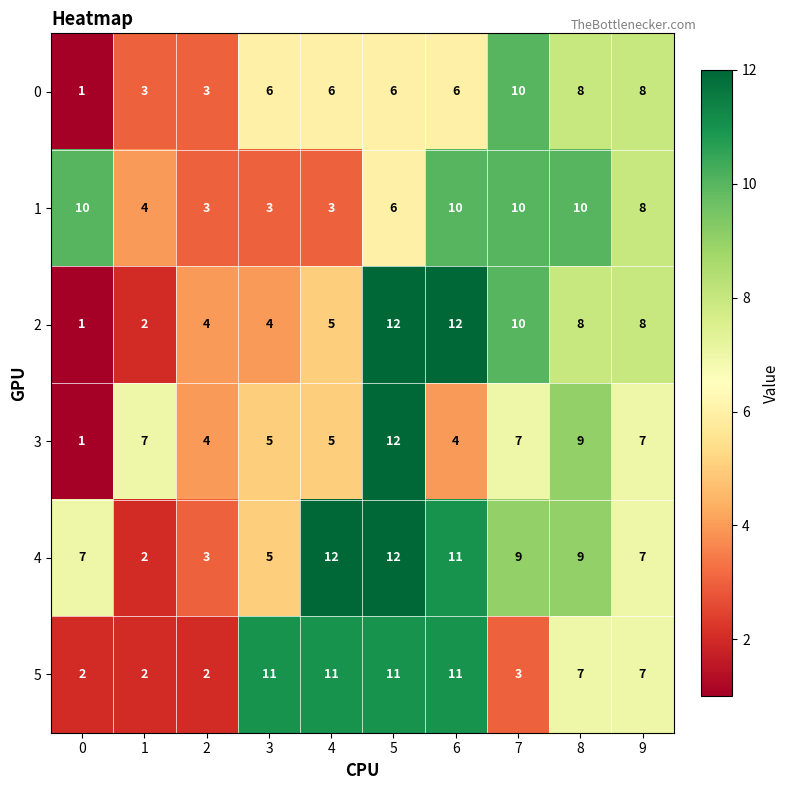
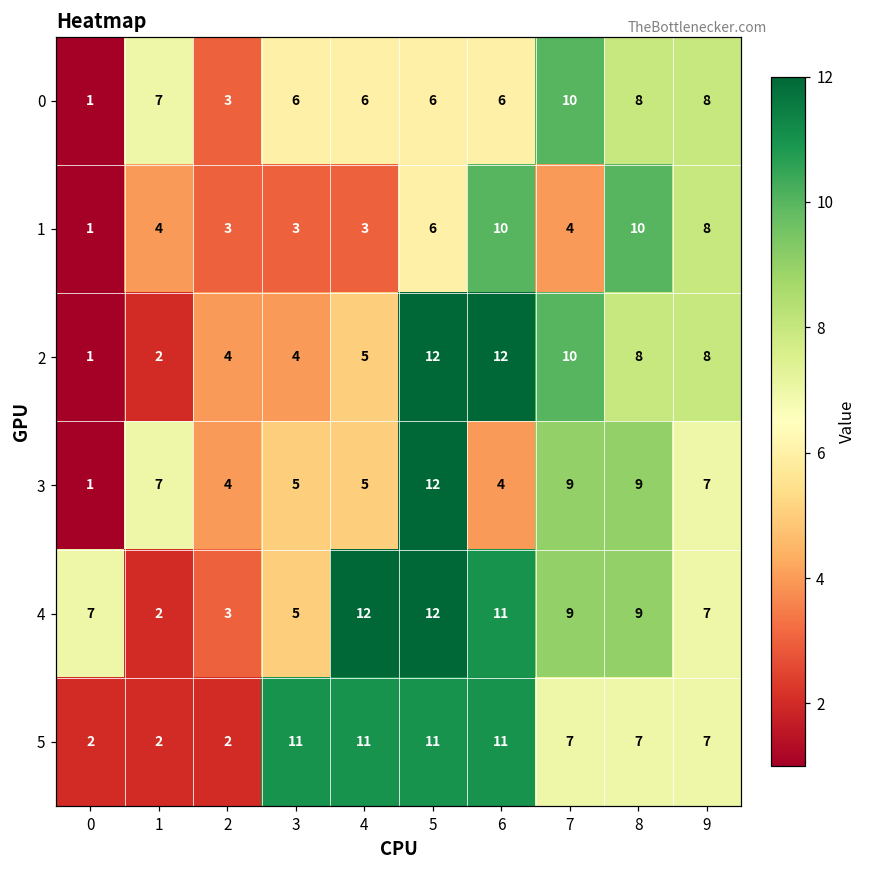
0, 1: 3 -> 7
1, 0: 10 -> 1
1, 7: 10 -> 4
3, 7: 7 -> 9
5, 7: 3 -> 7
